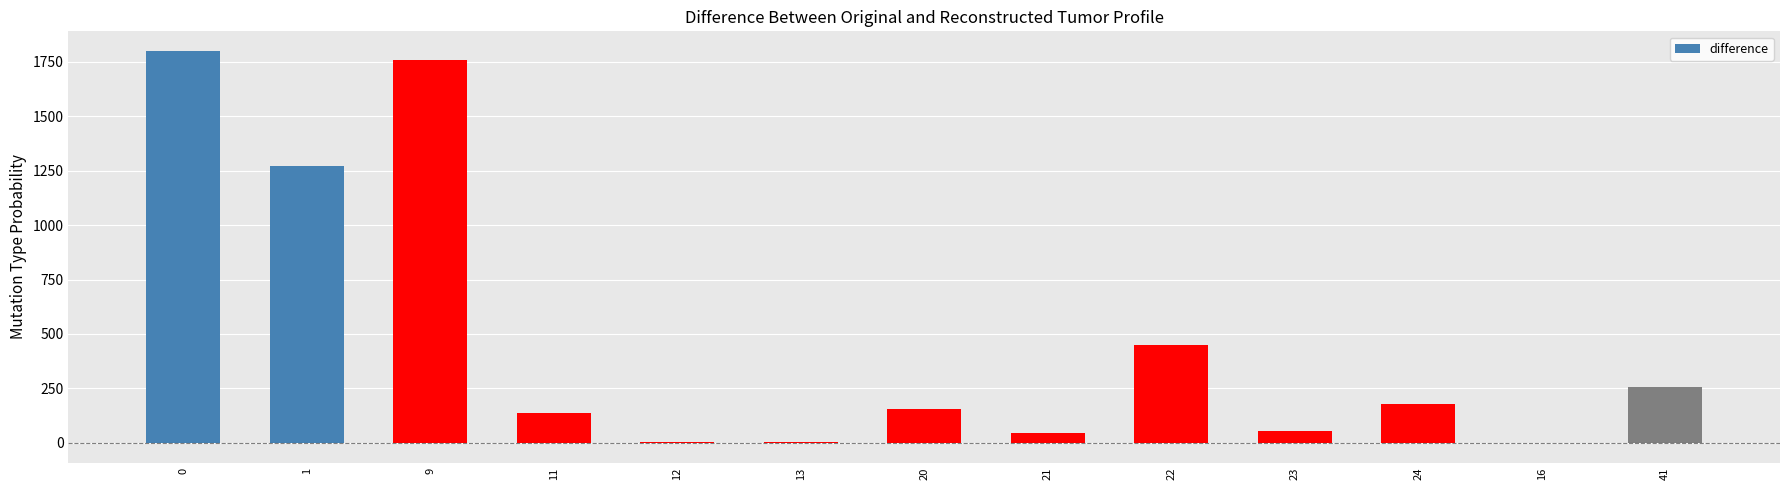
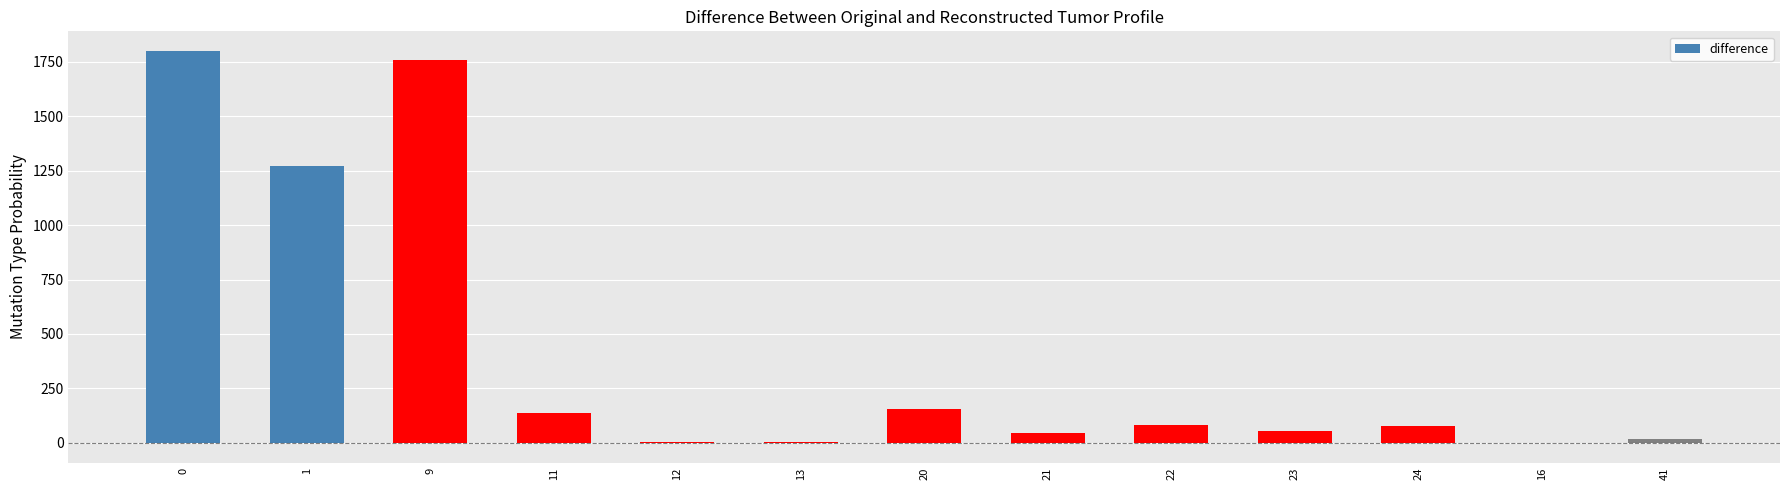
22: 450 -> 80
24: 180 -> 80
41: 260 -> 20
